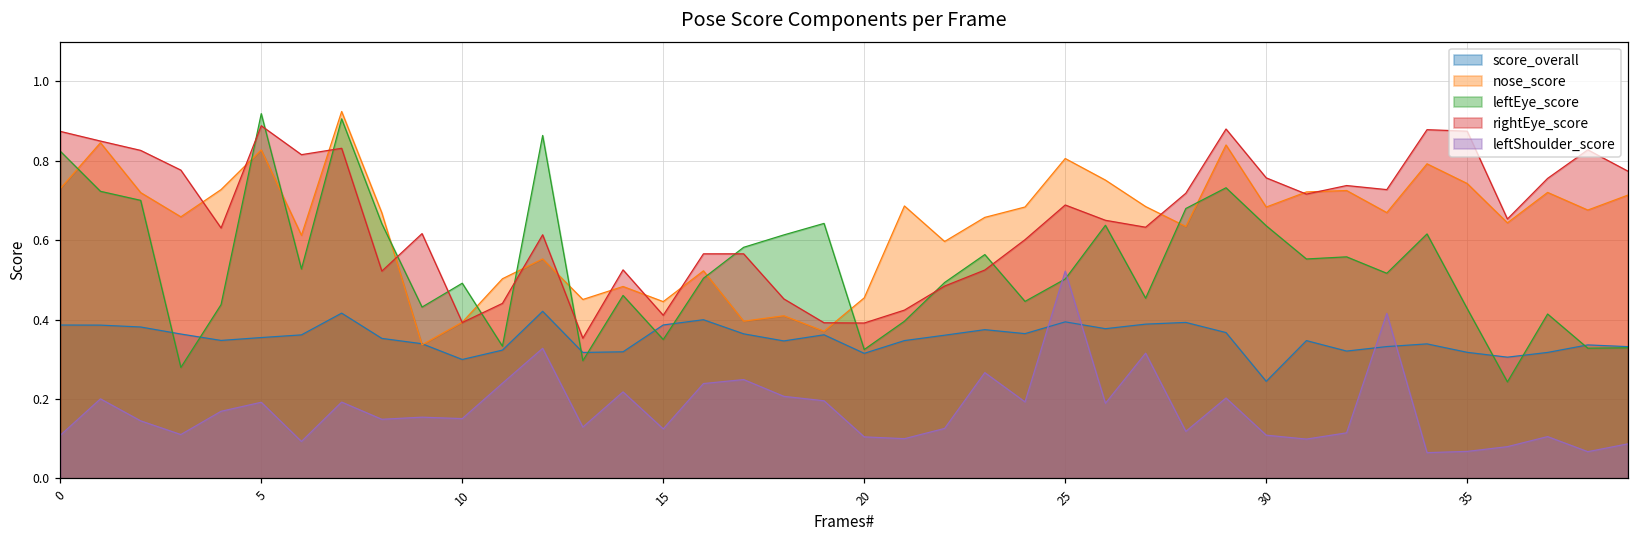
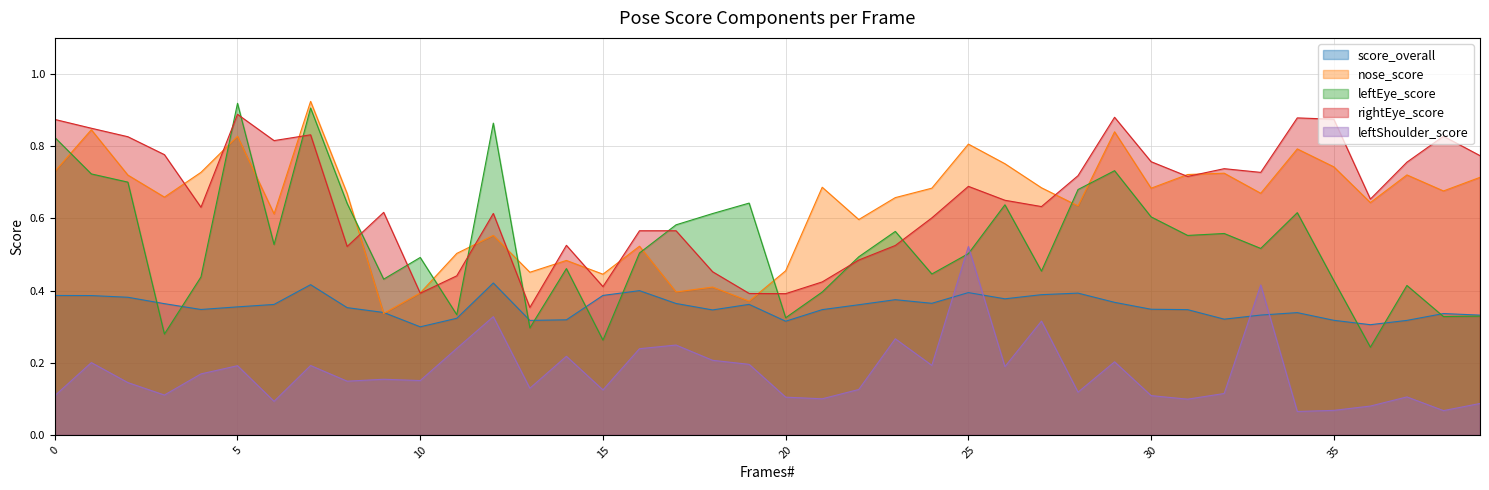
leftEye_score, 15: 0.35 -> 0.26
score_overall, 30: 0.24 -> 0.35
leftEye_score, 30: 0.64 -> 0.60
